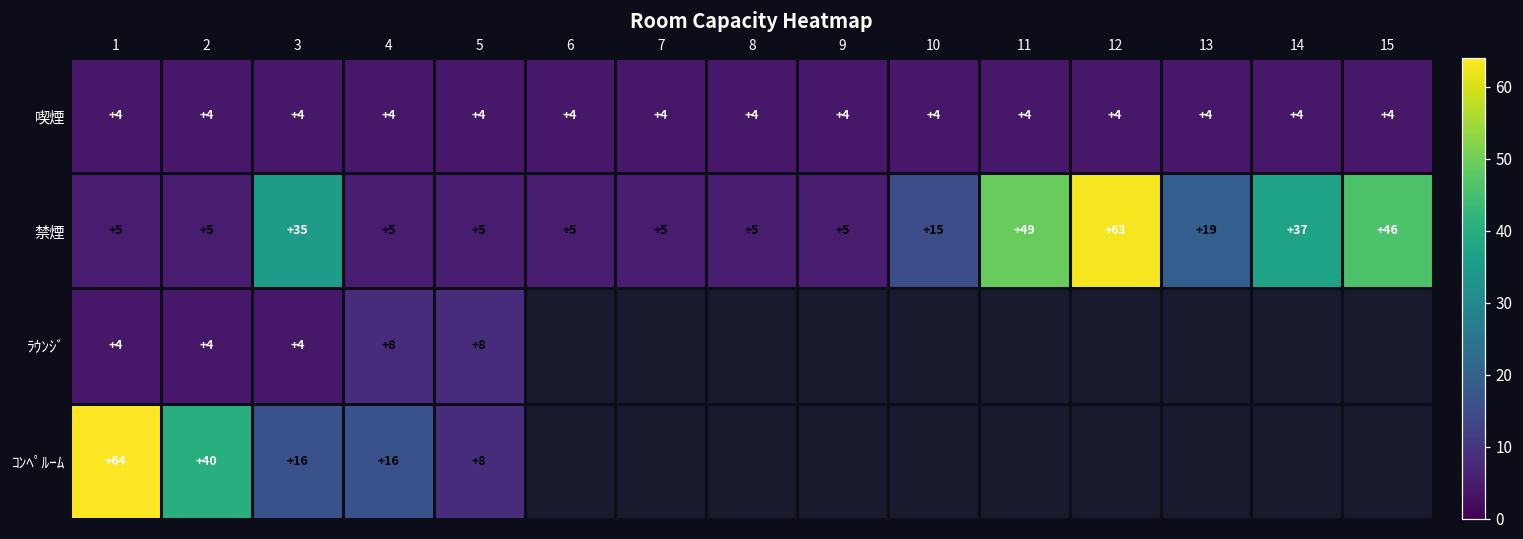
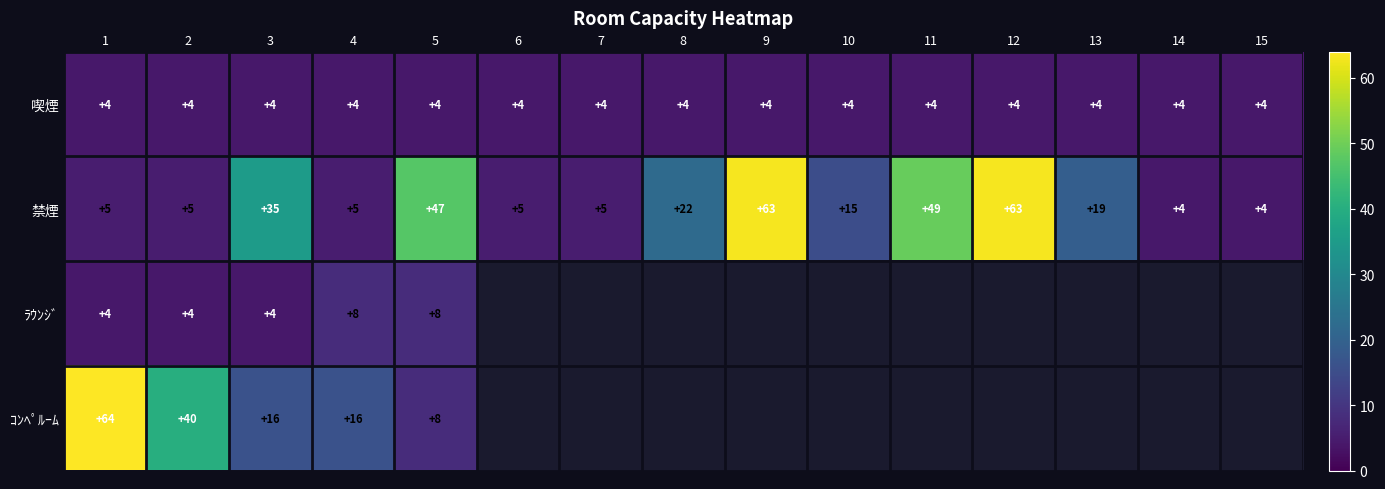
禁煙, 5: +5 -> +47
禁煙, 8: +5 -> +22
禁煙, 9: +5 -> +63
禁煙, 14: +37 -> +4
禁煙, 15: +46 -> +4
